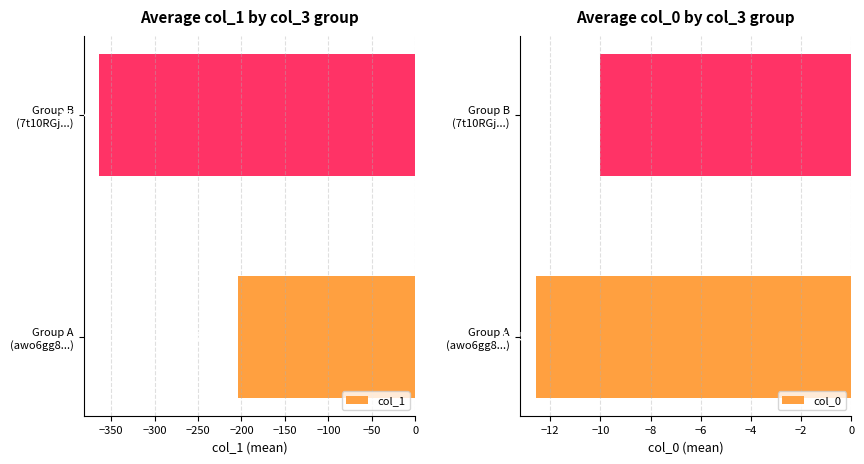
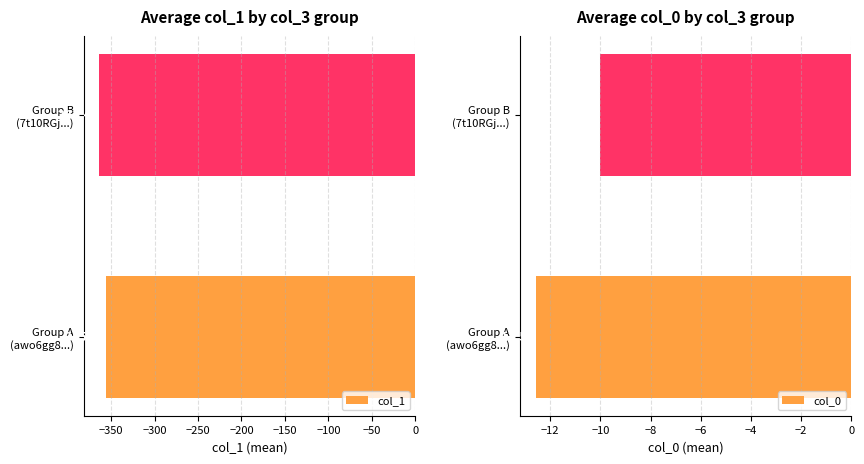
Average col_1 by col_3 group, Group A (awo6gg8...): -200 -> -360
